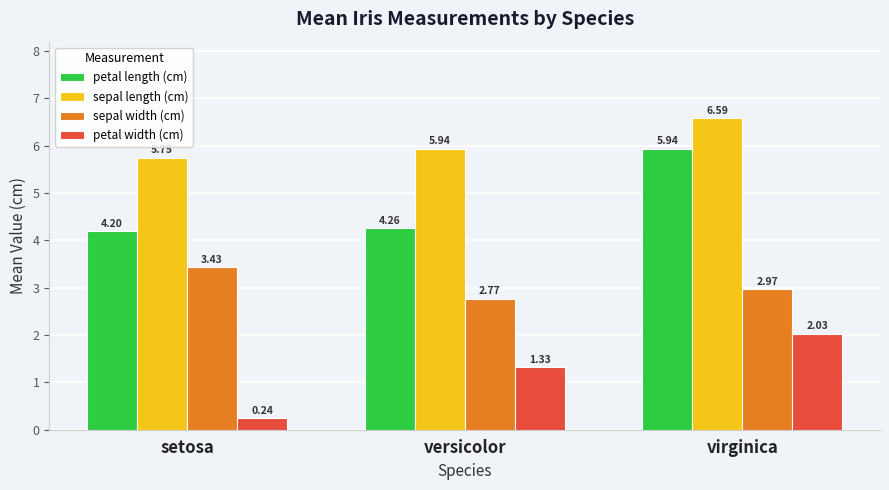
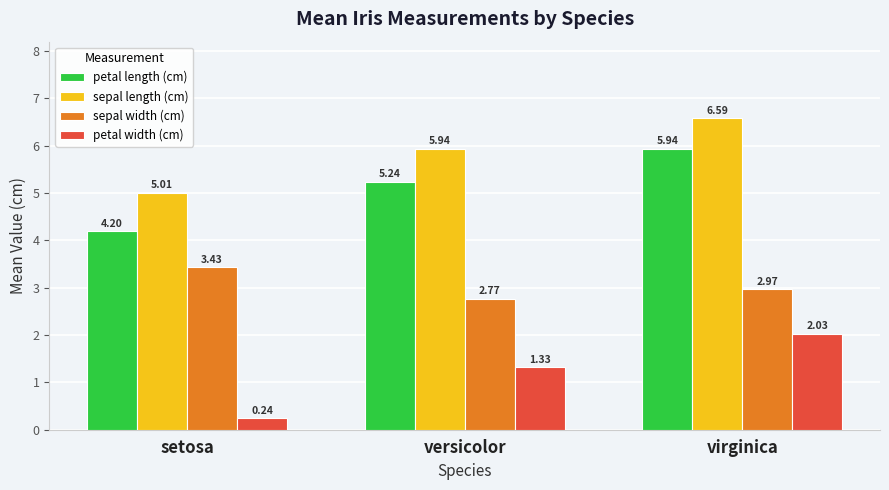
sepal length (cm), setosa: 5.7 -> 5.0
petal length (cm), versicolor: 4.26 -> 5.24
